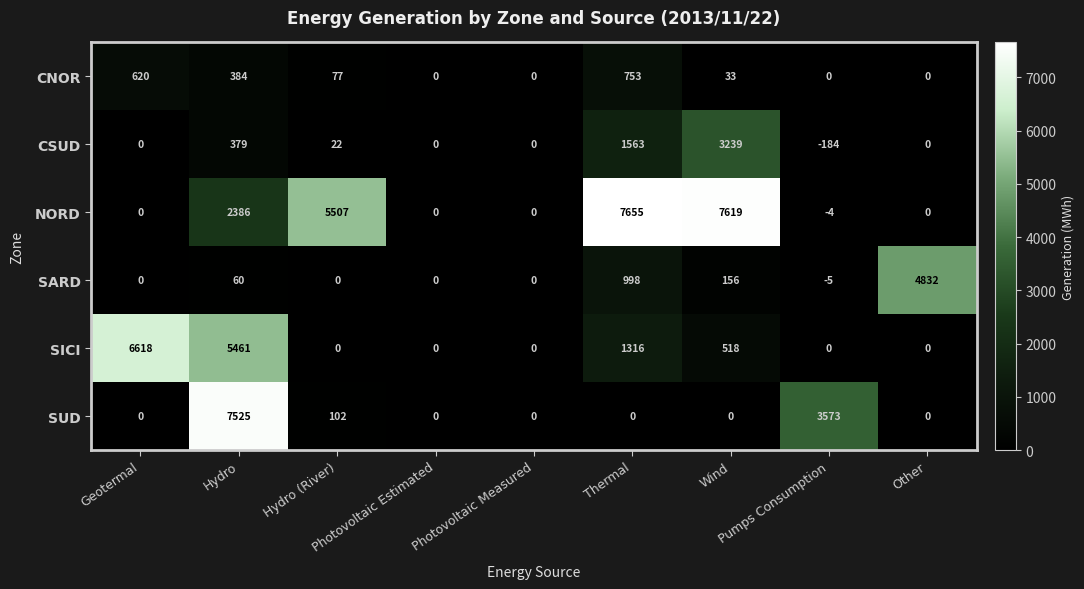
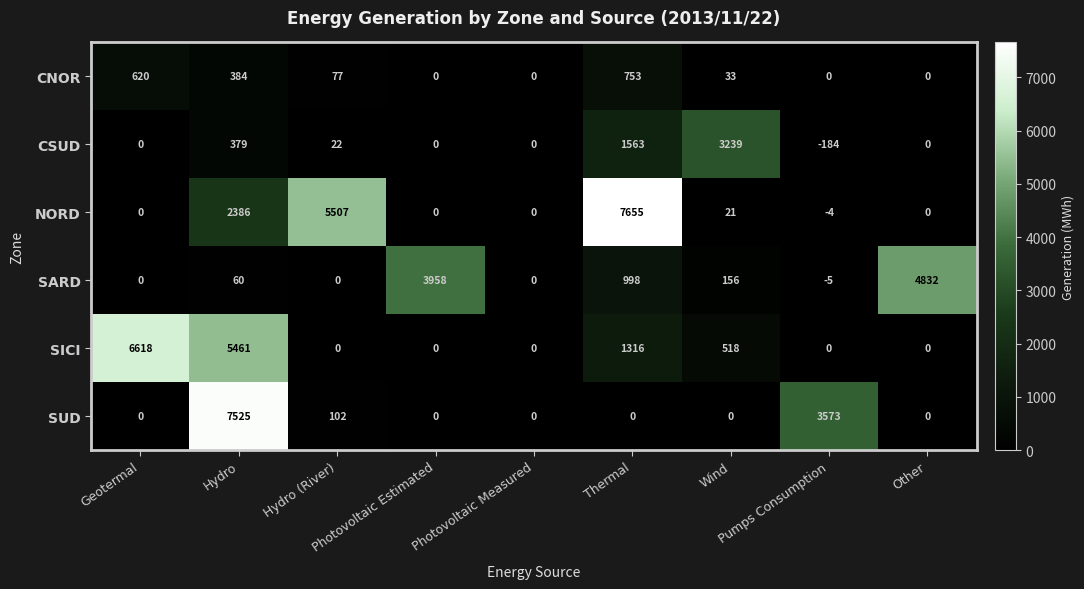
NORD, Wind: 7619 -> 21
SARD, Photovoltaic Estimated: 0 -> 3958
